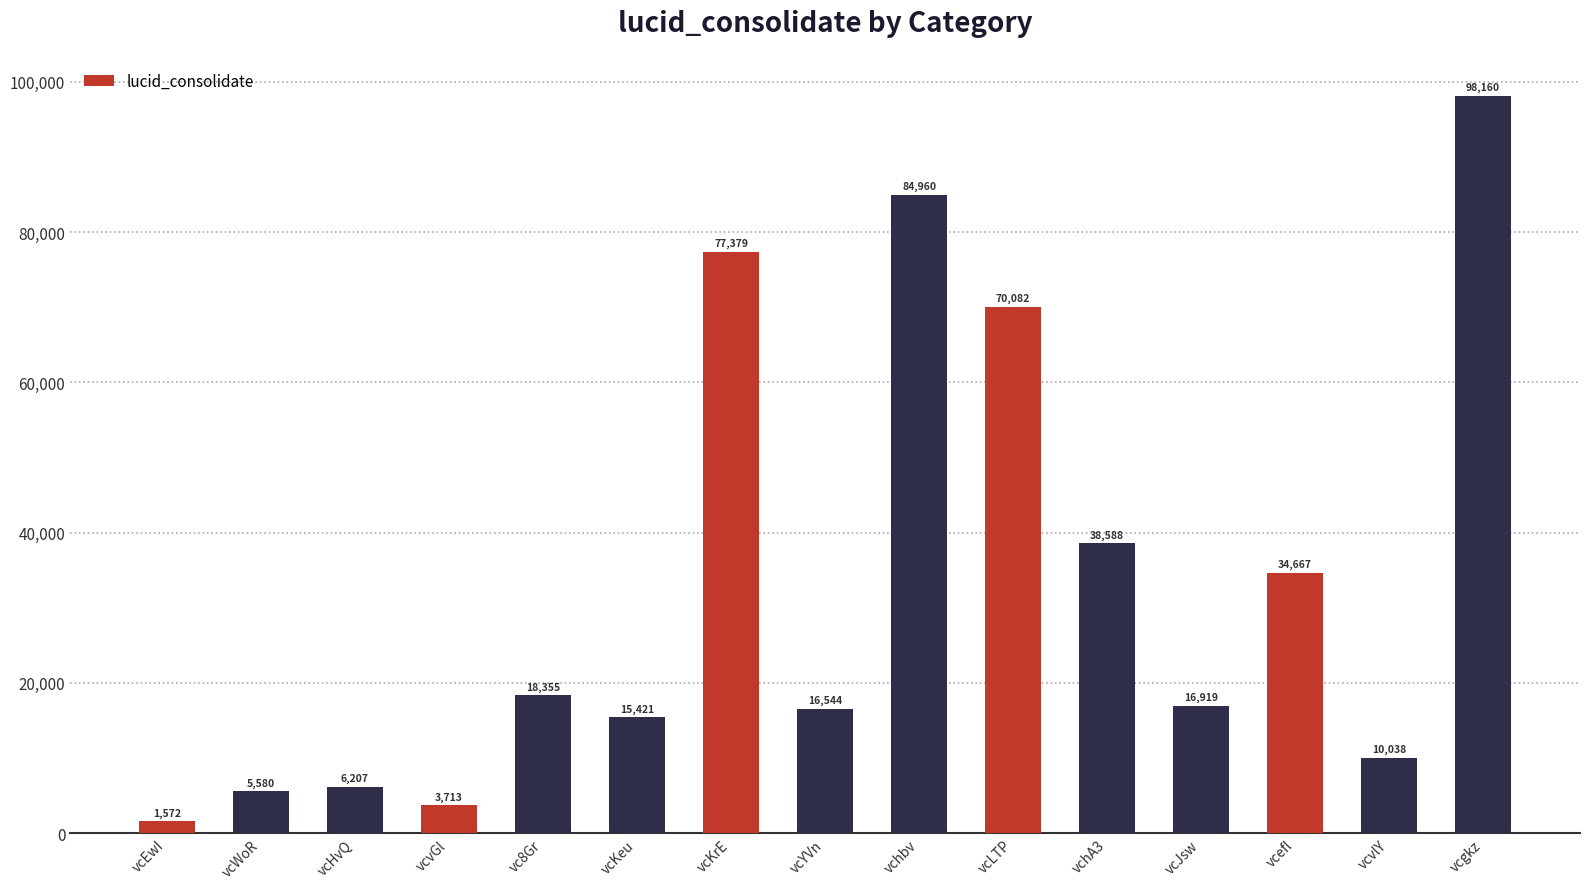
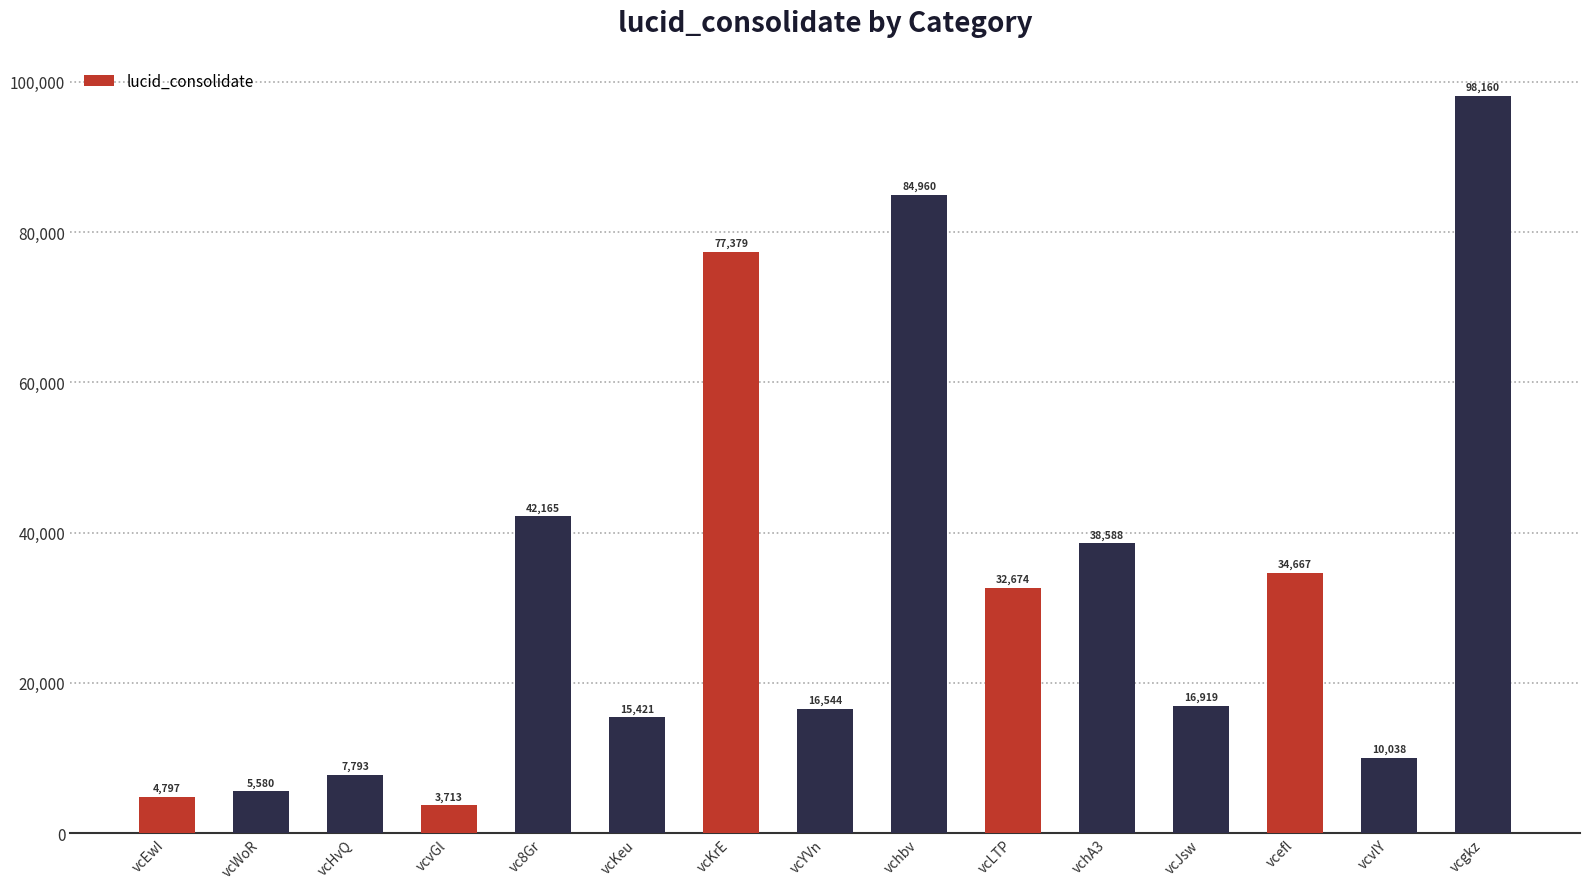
vcEwI: 1,572 -> 4,797
vcHvQ: 6,207 -> 7,793
vc8Gr: 18,355 -> 42,165
vcLTP: 70,082 -> 32,674
